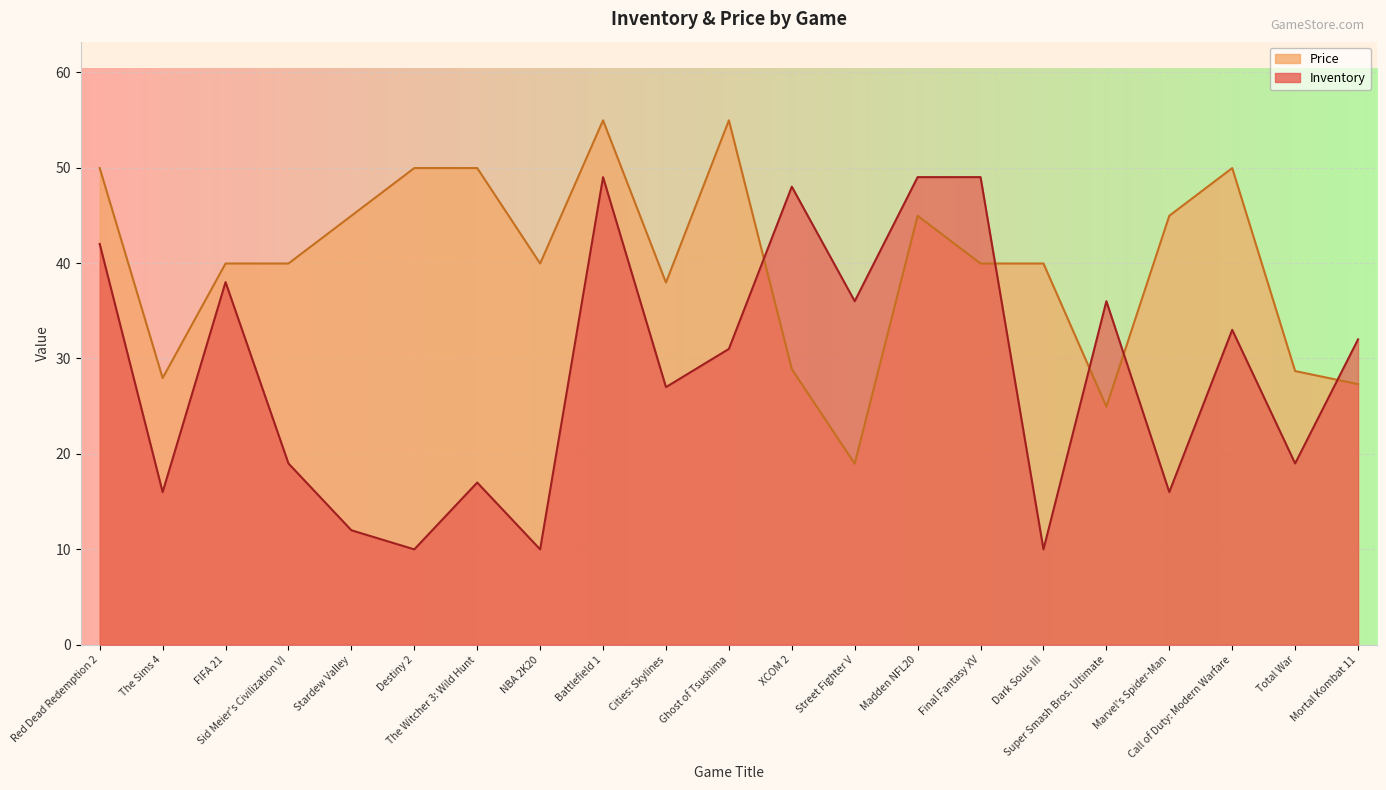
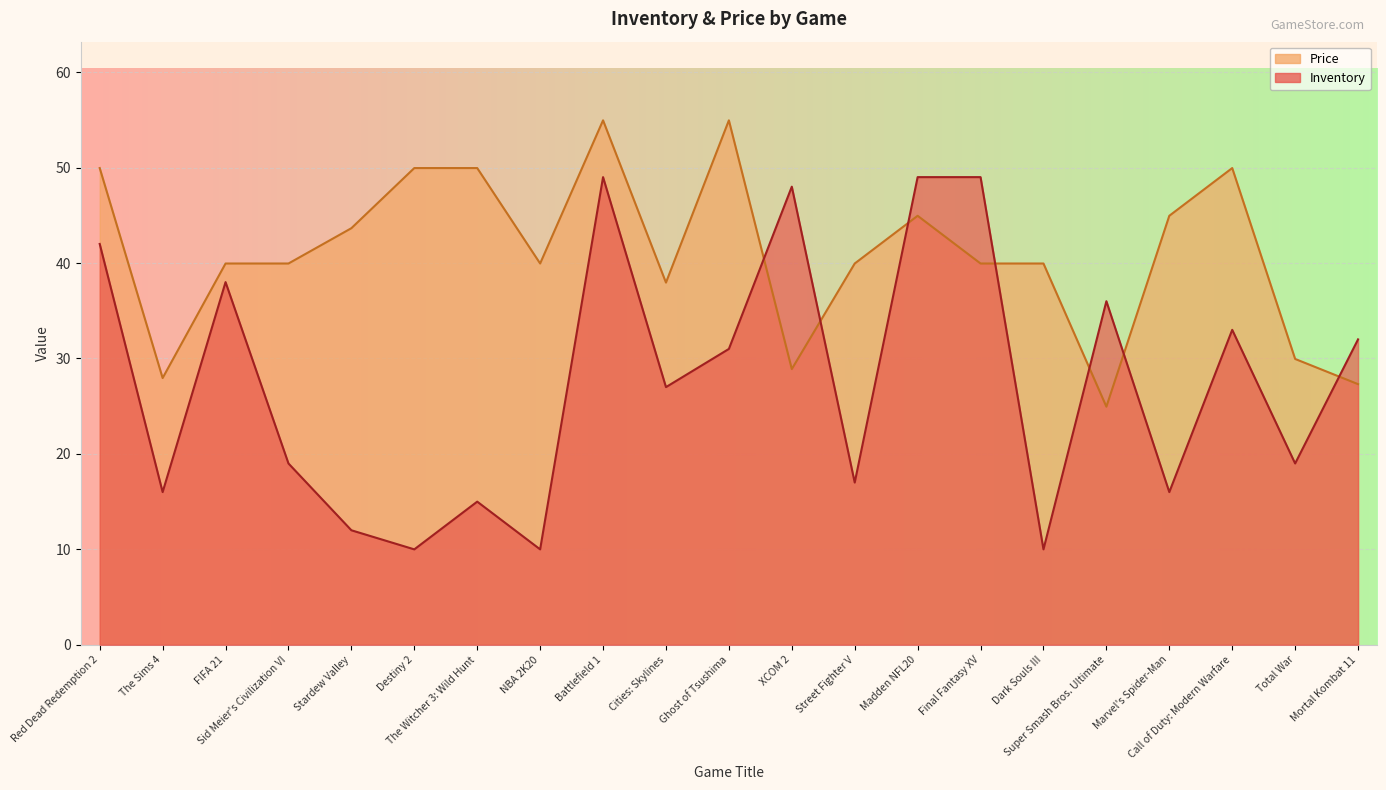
Price, Stardew Valley: 45 -> 44
Inventory, The Witcher 3: Wild Hunt: 17 -> 15
Price, Street Fighter V: 19 -> 40
Inventory, Street Fighter V: 36 -> 17
Price, Total War: 29 -> 30
